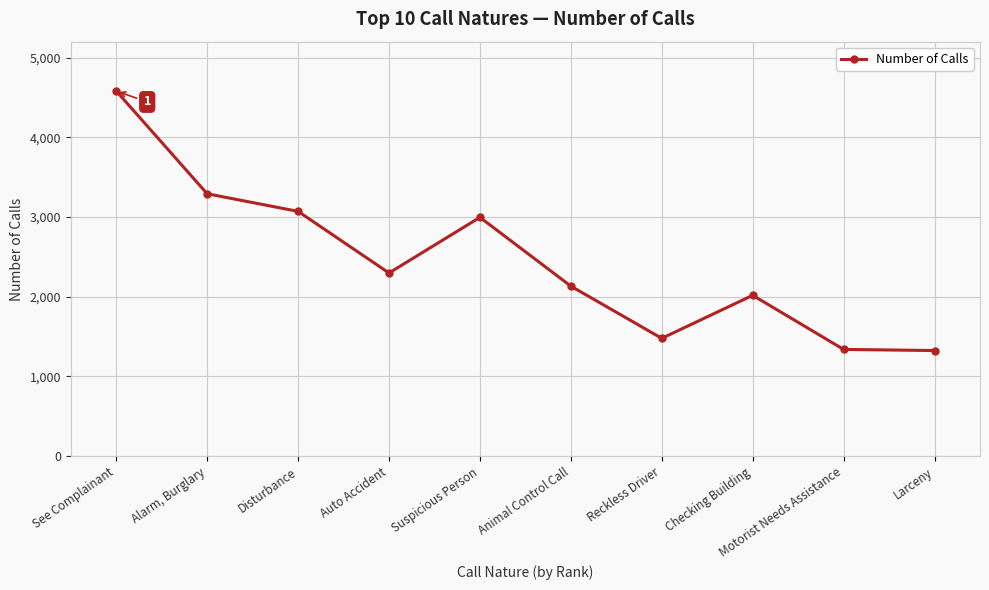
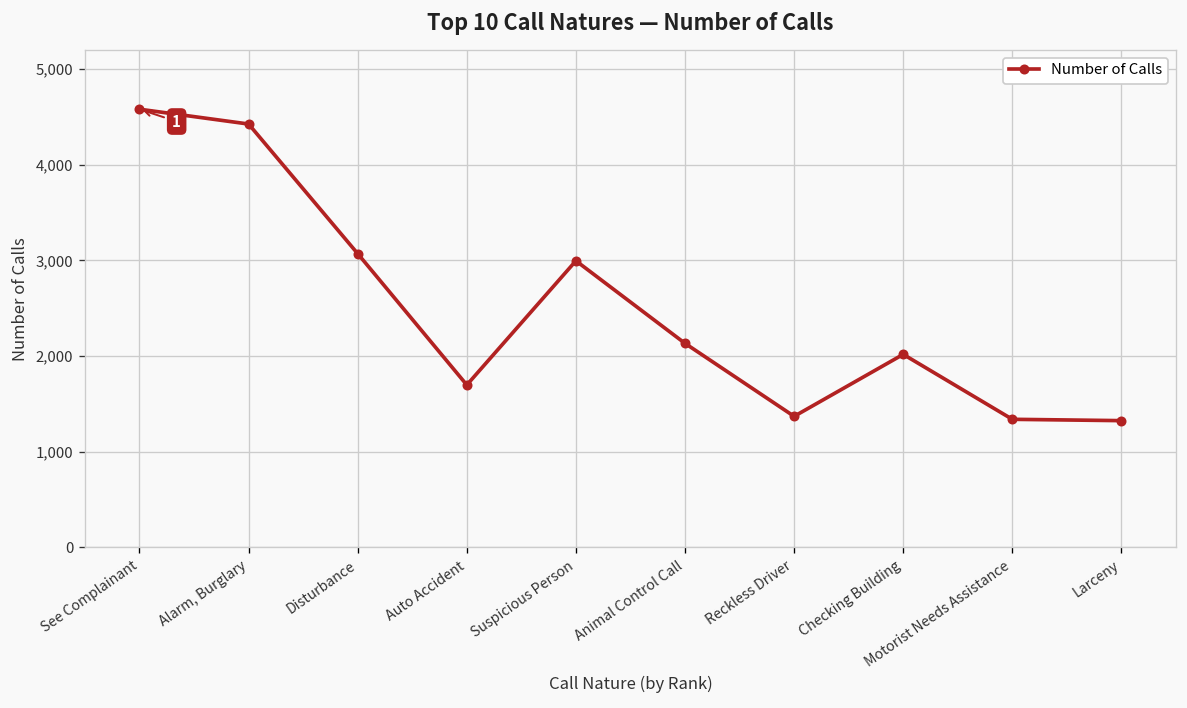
Alarm, Burglary: 3,300 -> 4,400
Auto Accident: 2,300 -> 1,700
Reckless Driver: 1,500 -> 1,400
